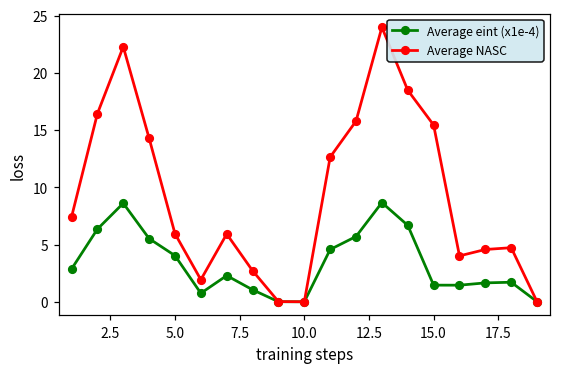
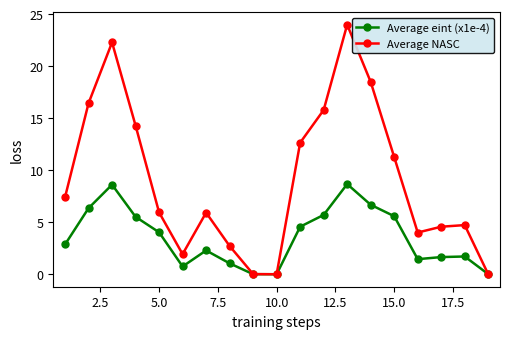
Average eint (x1e-4), 15.0: 1.5 -> 5.6
Average NASC, 15.0: 15.4 -> 11.3
